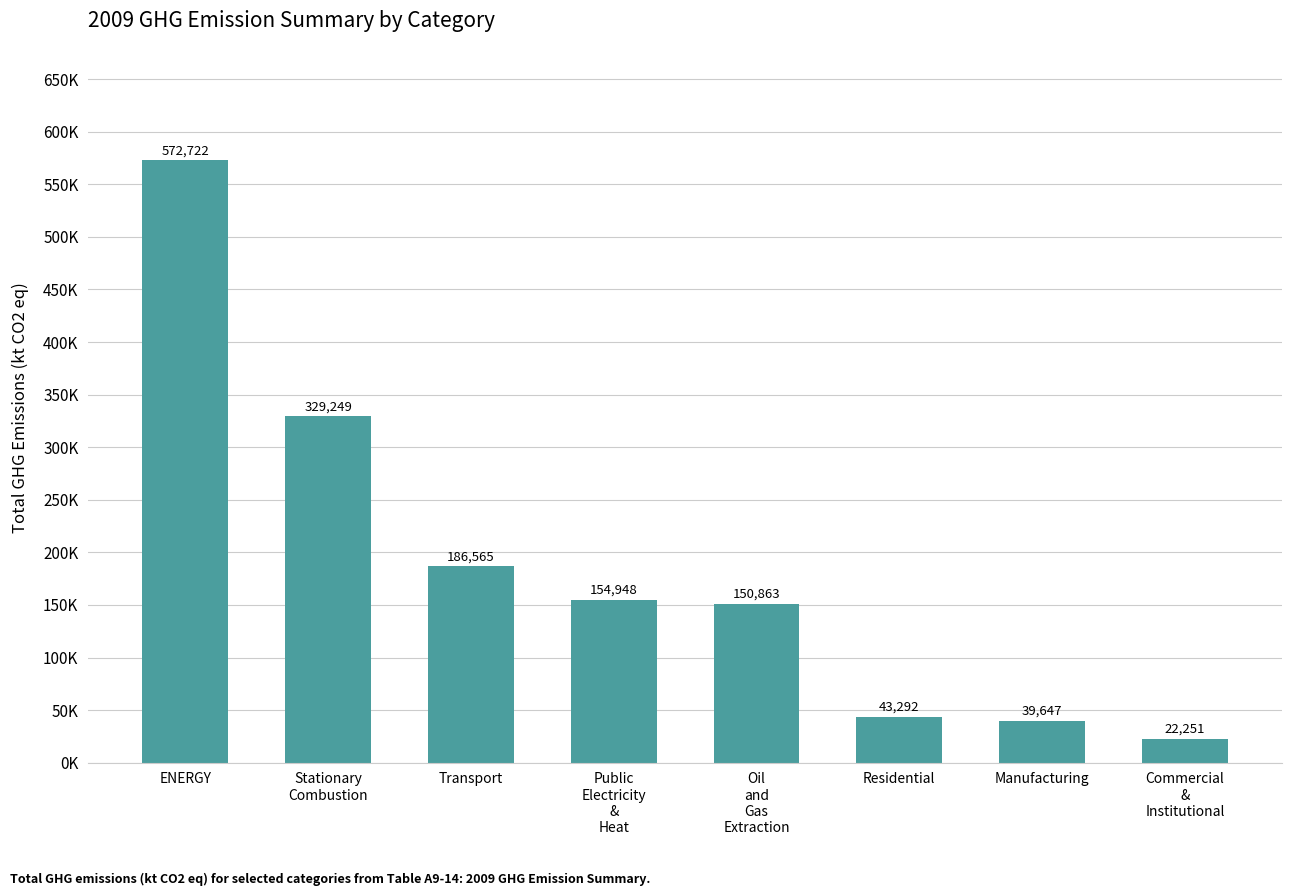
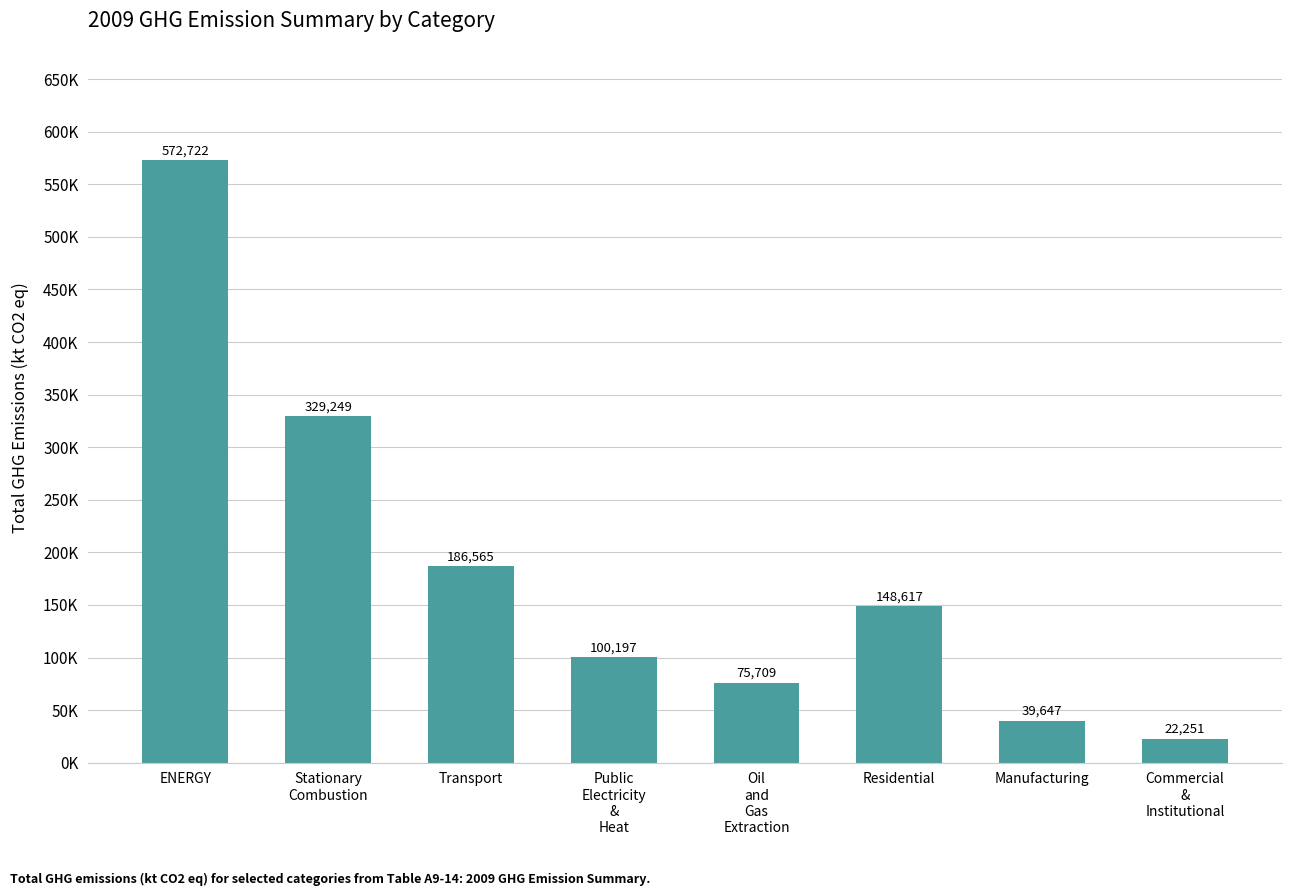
Public Electricity & Heat: 154,948 -> 100,197
Oil and Gas Extraction: 150,863 -> 75,709
Residential: 43,292 -> 148,617
